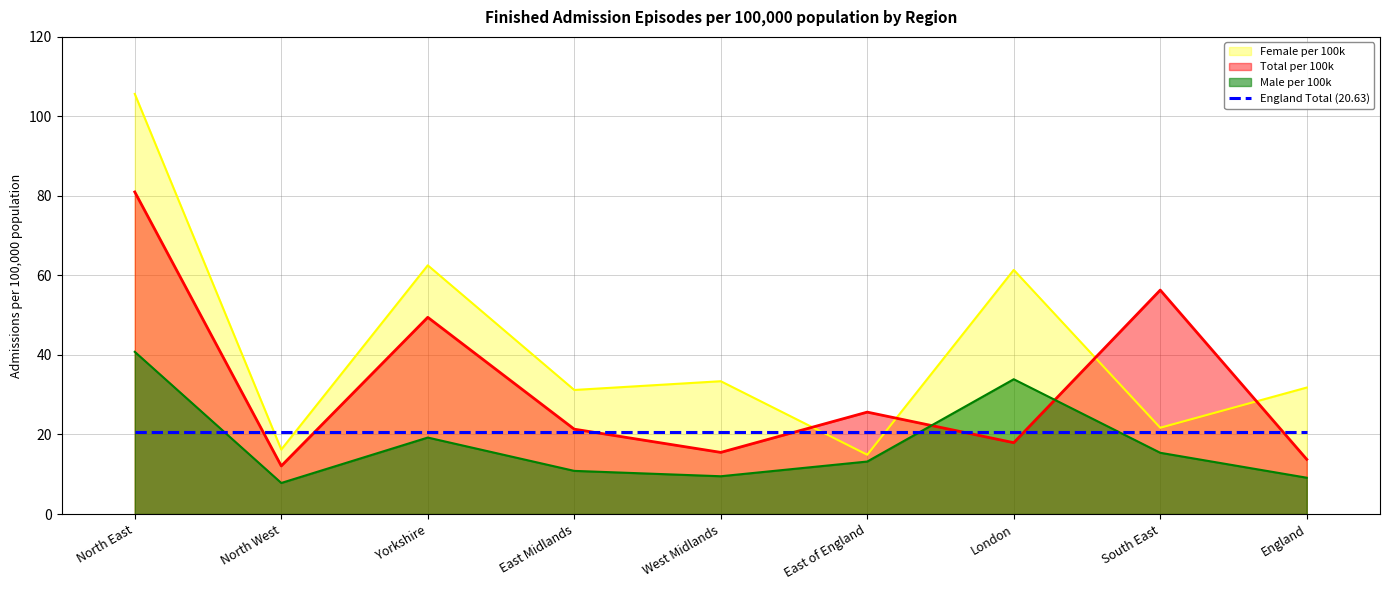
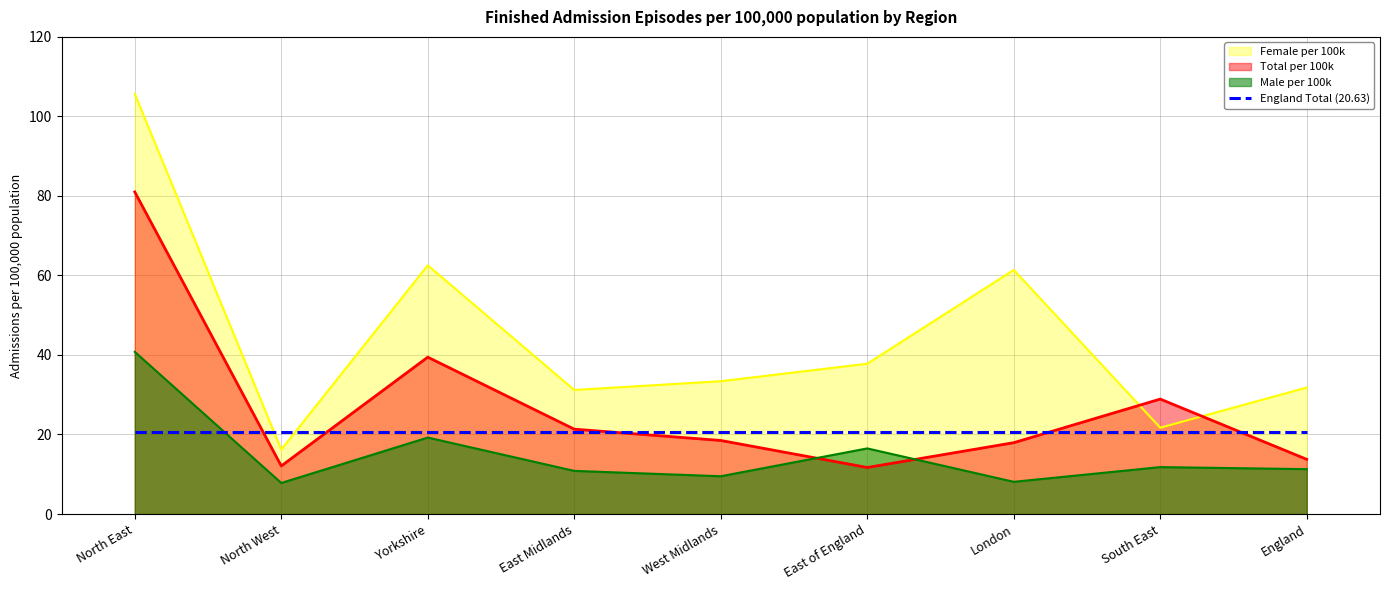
Total per 100k, Yorkshire: 49 -> 39
Total per 100k, West Midlands: 16 -> 19
Female per 100k, East of England: 15 -> 38
Total per 100k, East of England: 26 -> 12
Male per 100k, East of England: 13 -> 17
Male per 100k, London: 34 -> 8
Total per 100k, South East: 56 -> 29
Male per 100k, South East: 15 -> 12
Male per 100k, England: 9 -> 11
